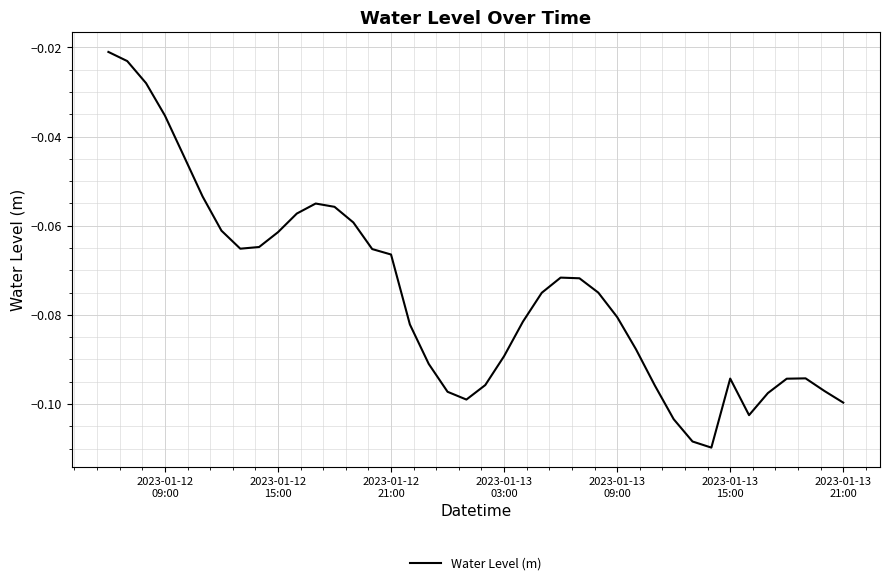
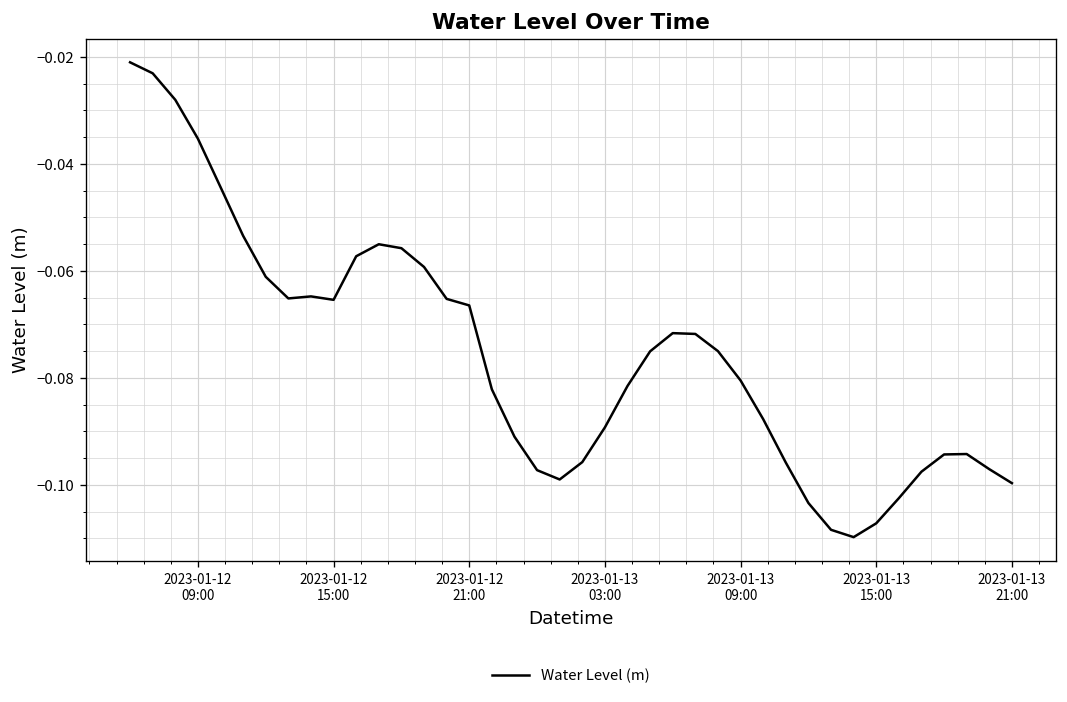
2023-01-12 15:00: -0.061 -> -0.065
2023-01-13 15:00: -0.094 -> -0.107
